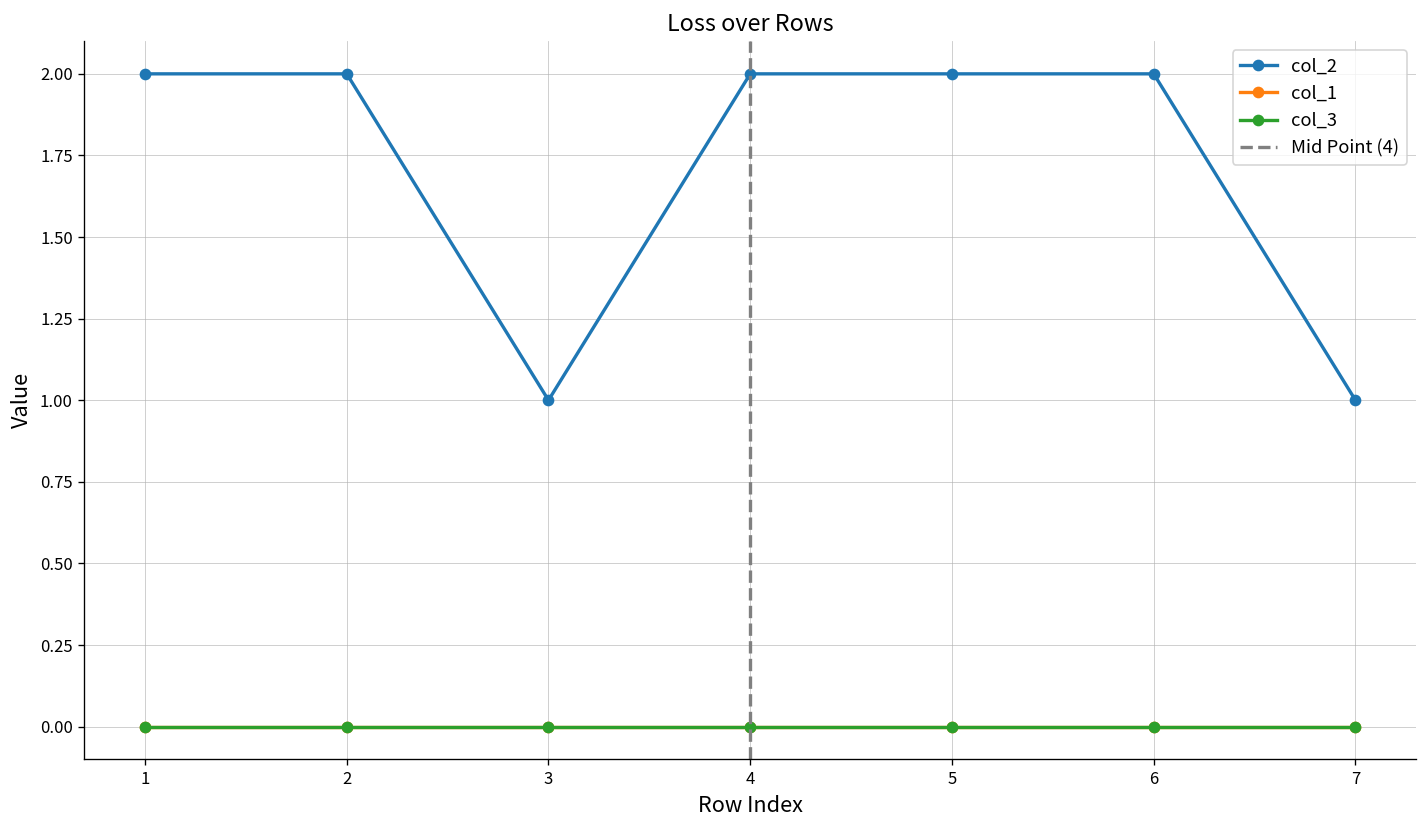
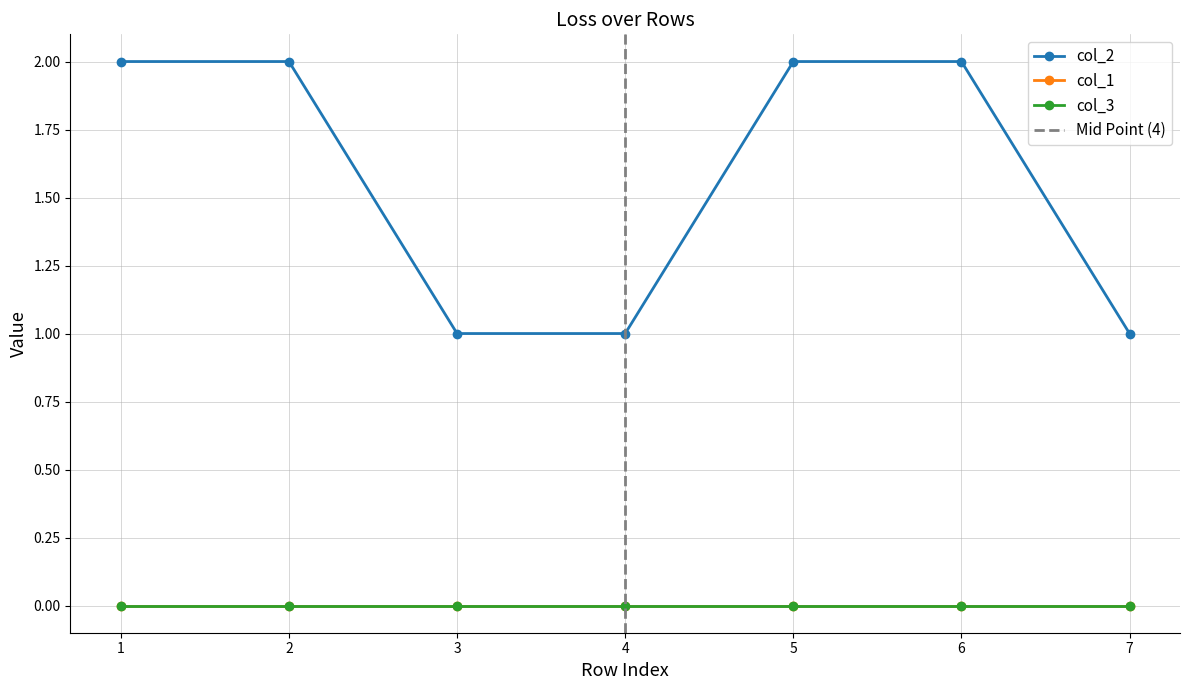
col_2, 4: 2 -> 1
